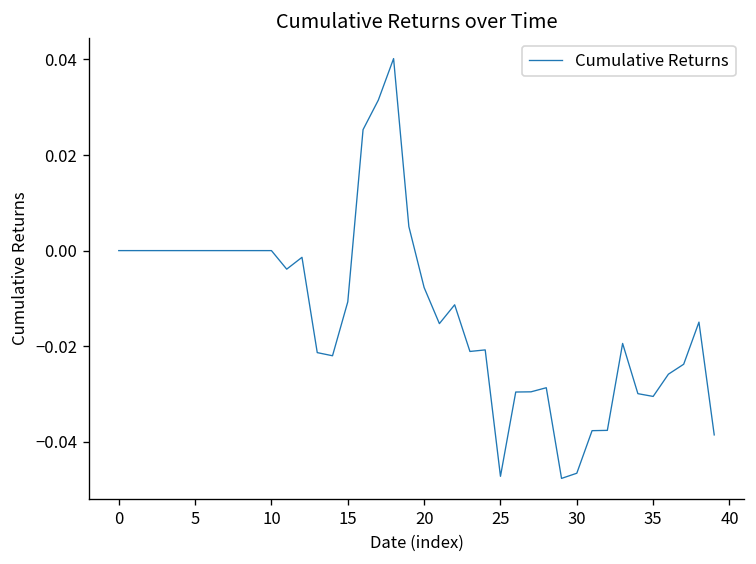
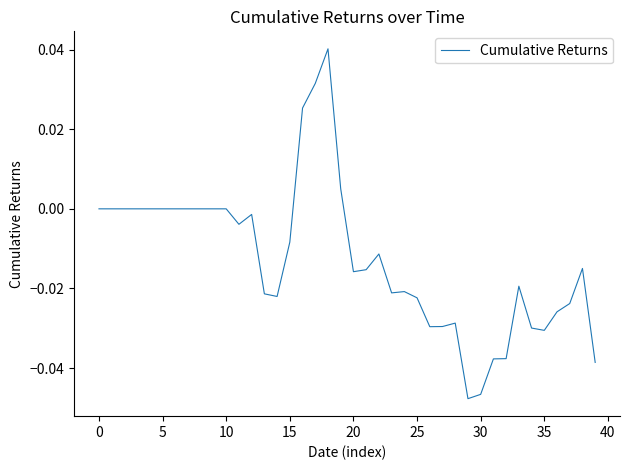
15: -0.011 -> -0.008
20: -0.008 -> -0.016
25: -0.047 -> -0.022
